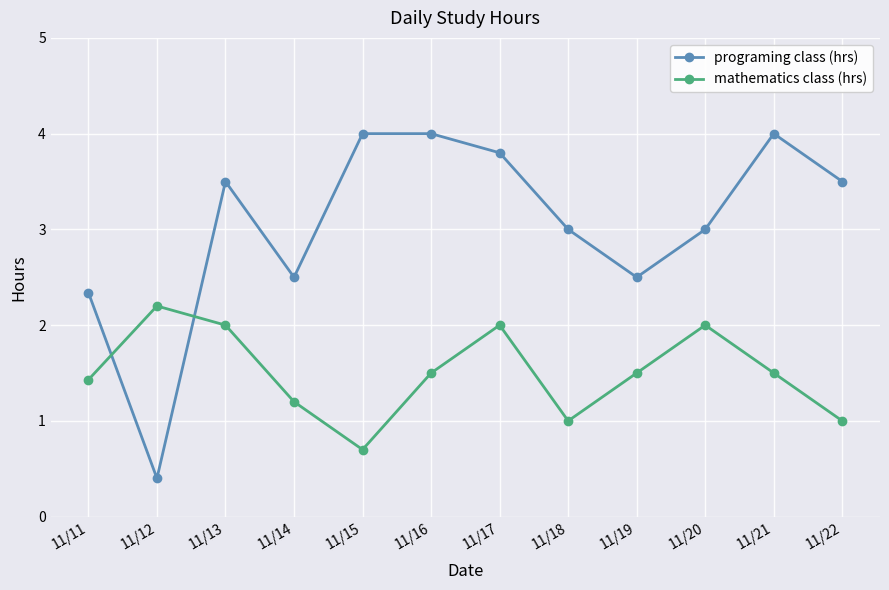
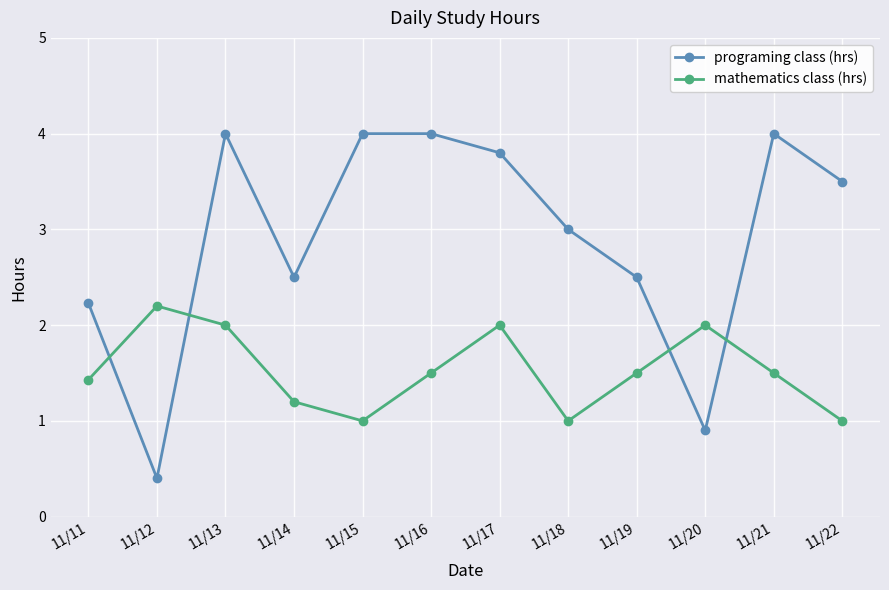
programing class (hrs), 11/11: 2.3 -> 2.2
programing class (hrs), 11/13: 3.5 -> 4.0
mathematics class (hrs), 11/15: 0.7 -> 1.0
programing class (hrs), 11/20: 3.0 -> 0.9
